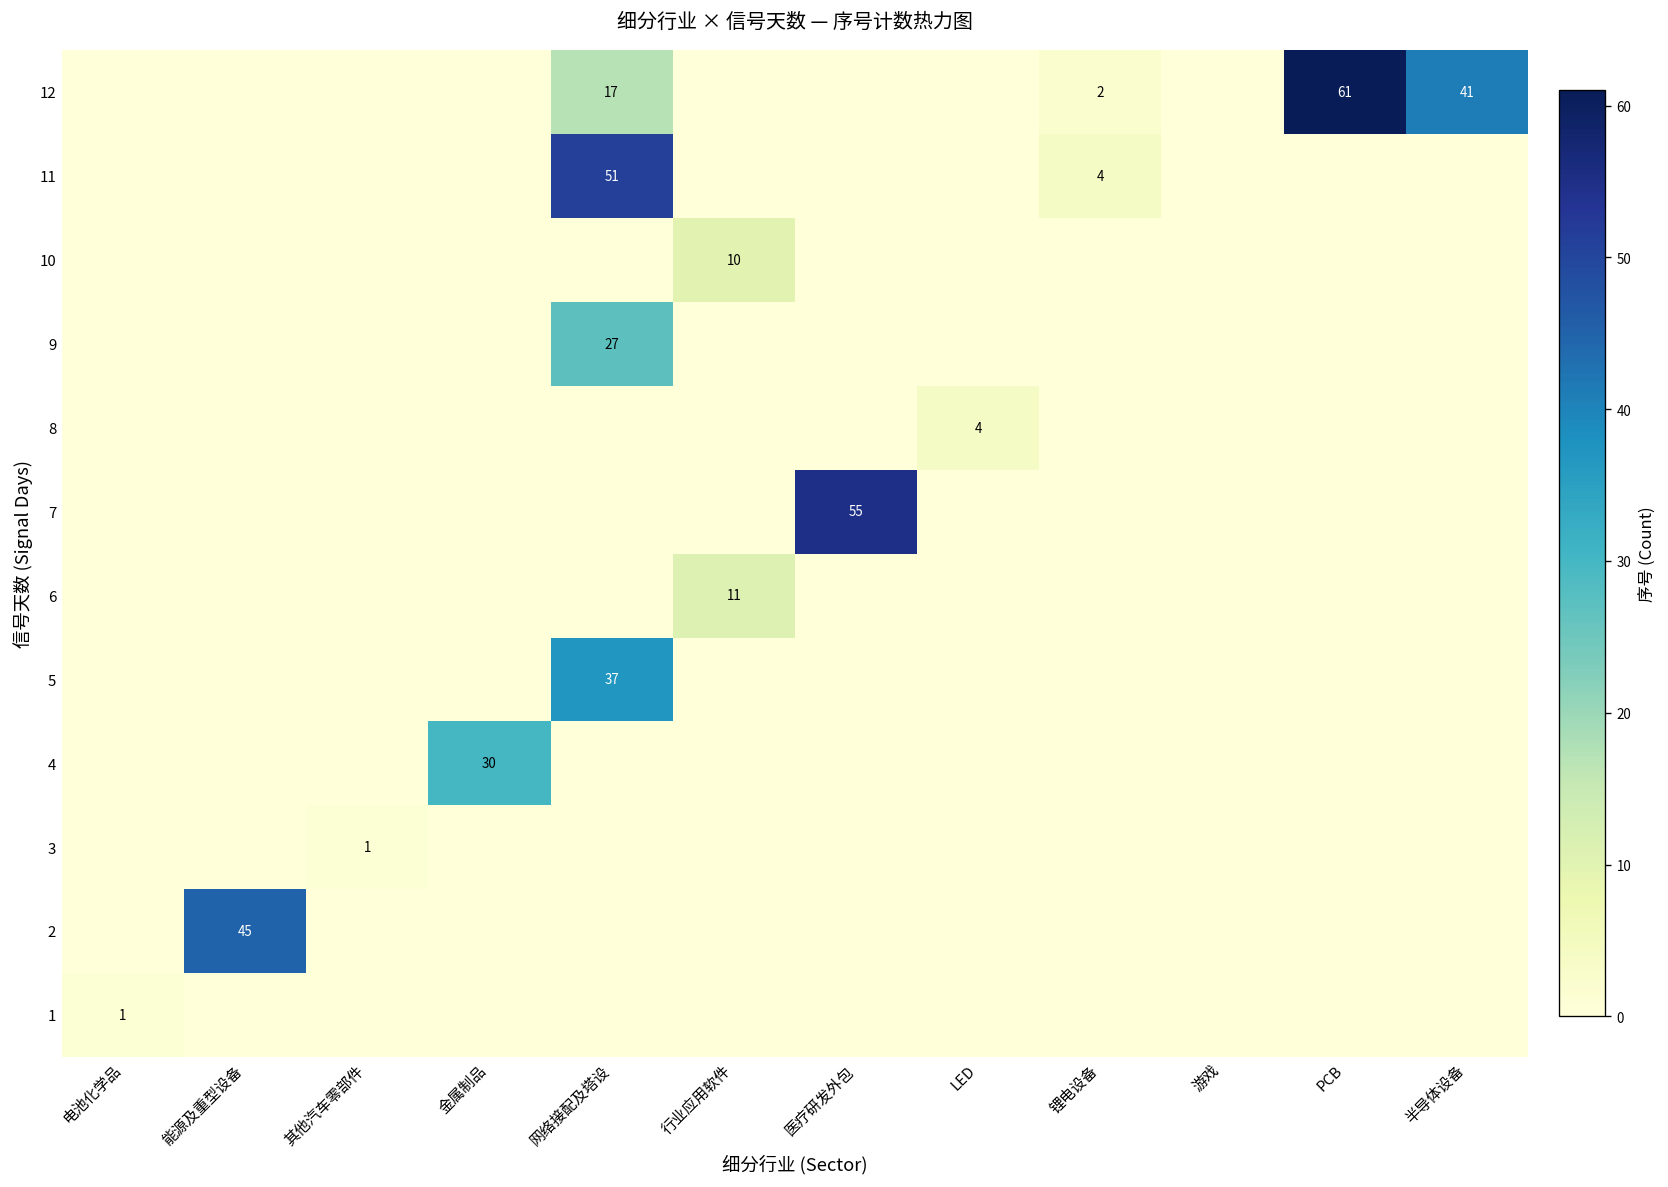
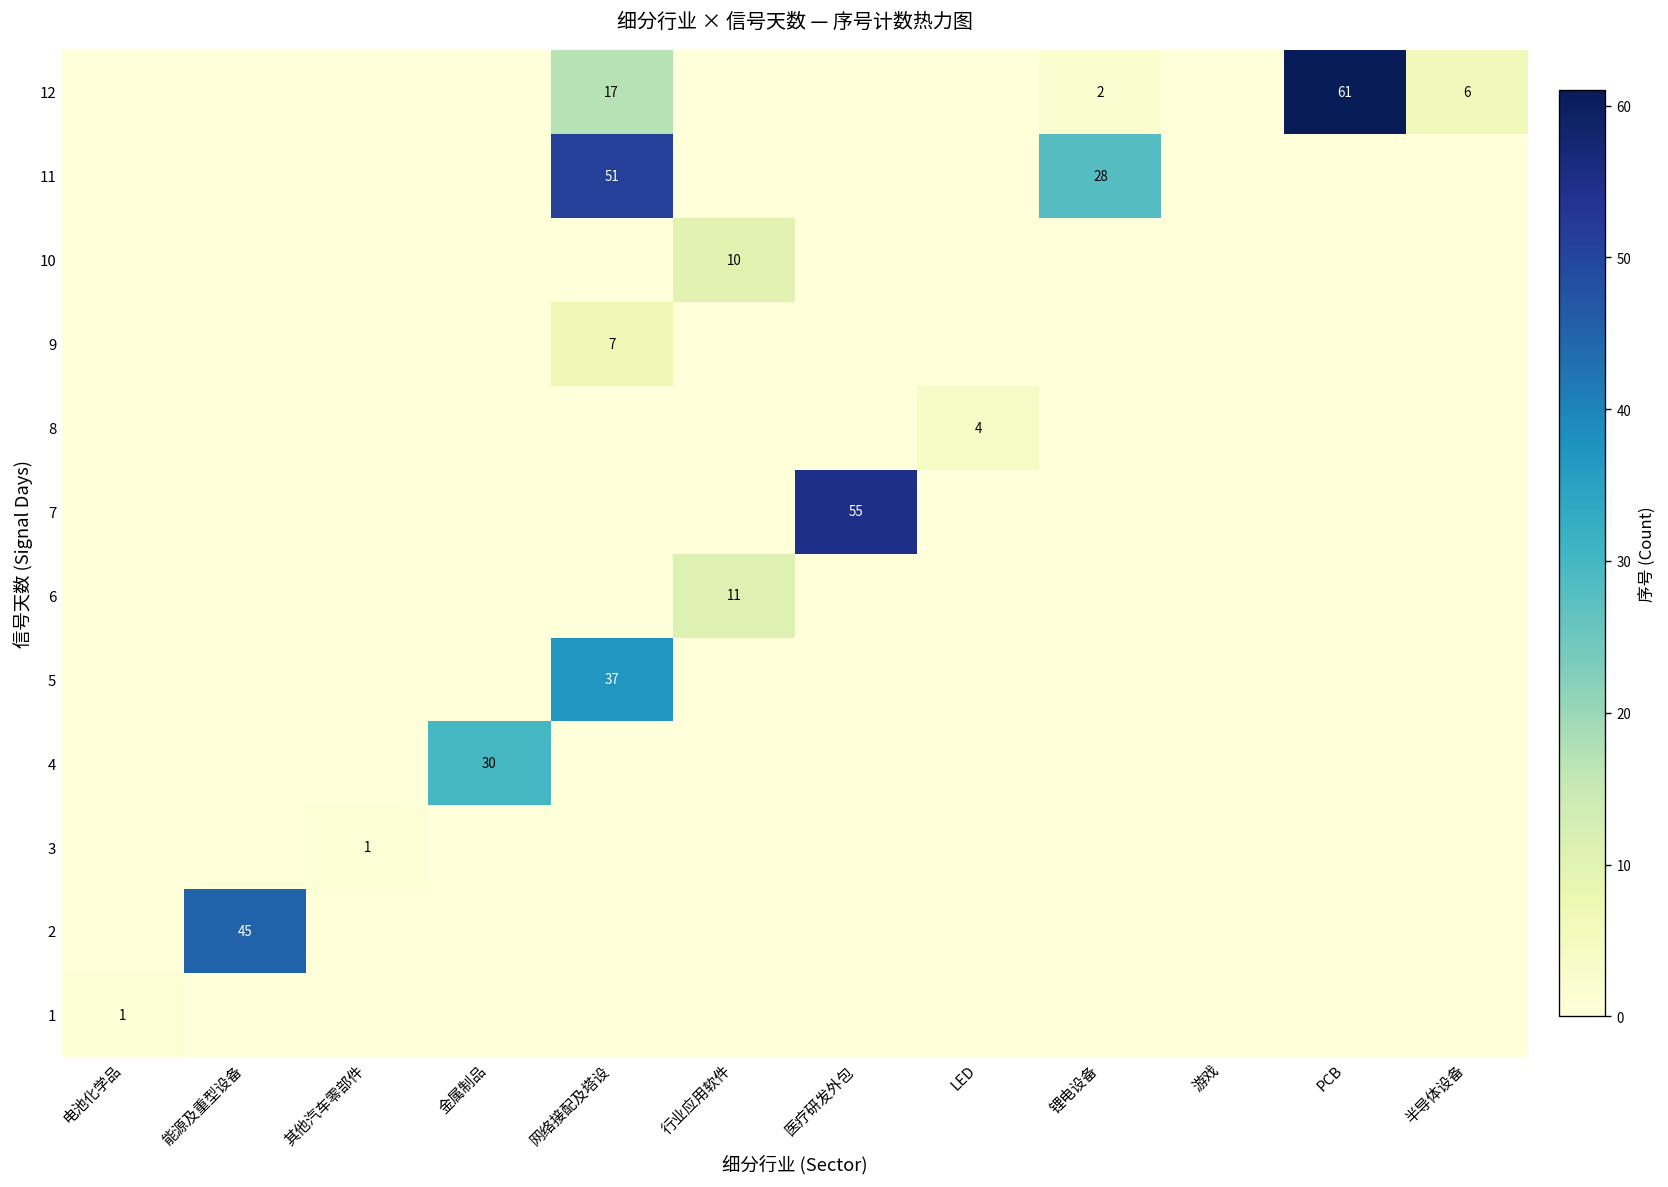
12, 半导体设备: 41 -> 6
11, 锂电设备: 4 -> 28
9, 网络接配及塔设: 27 -> 7
